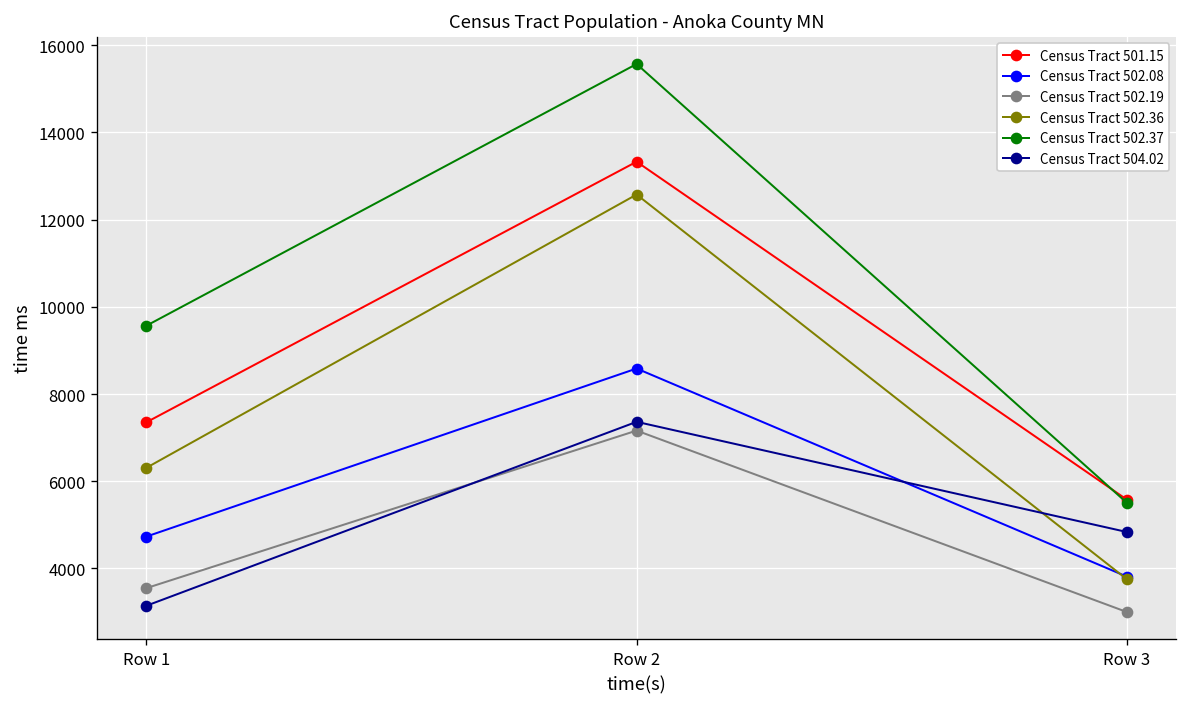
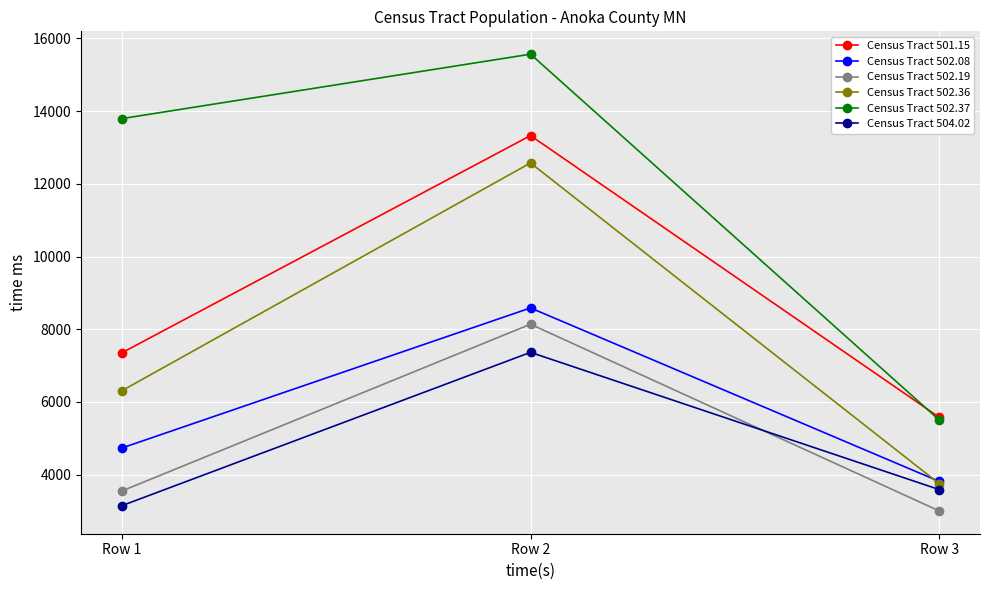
Census Tract 502.37, Row 1: 9600 -> 13800
Census Tract 502.19, Row 2: 7200 -> 8100
Census Tract 504.02, Row 3: 4800 -> 3600
